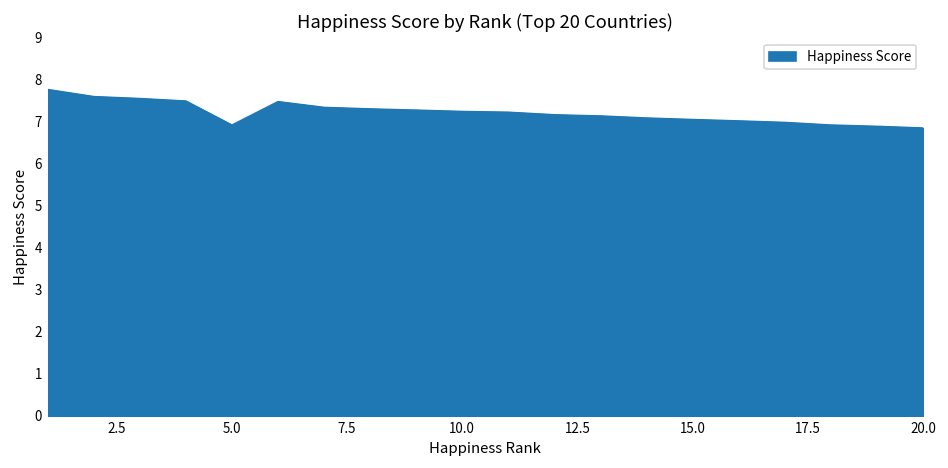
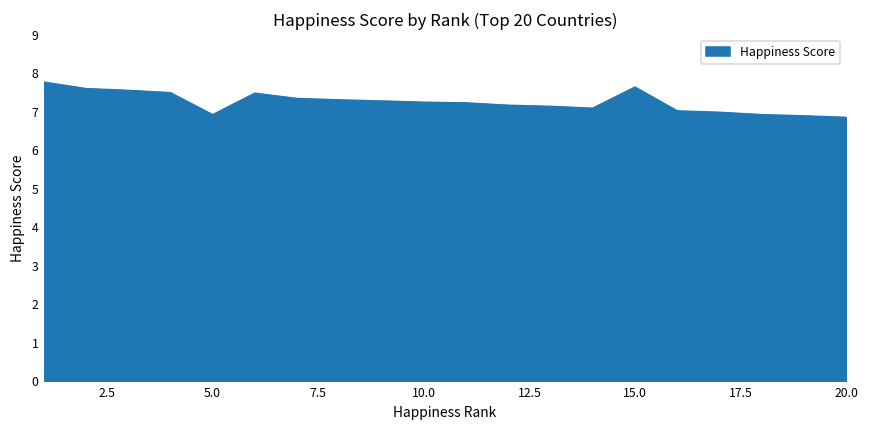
15.0: 7.1 -> 7.6
